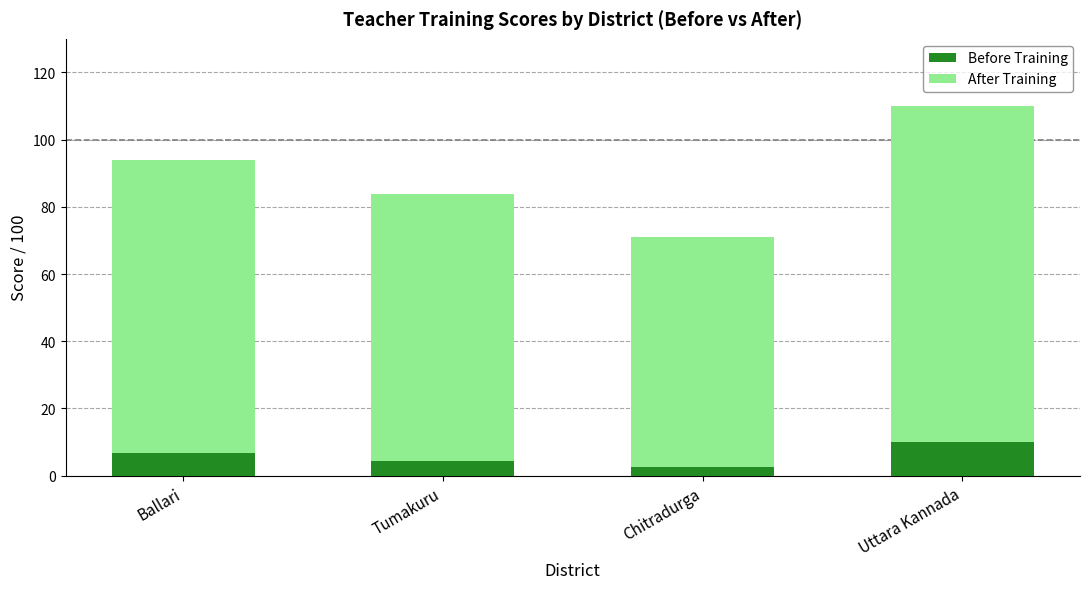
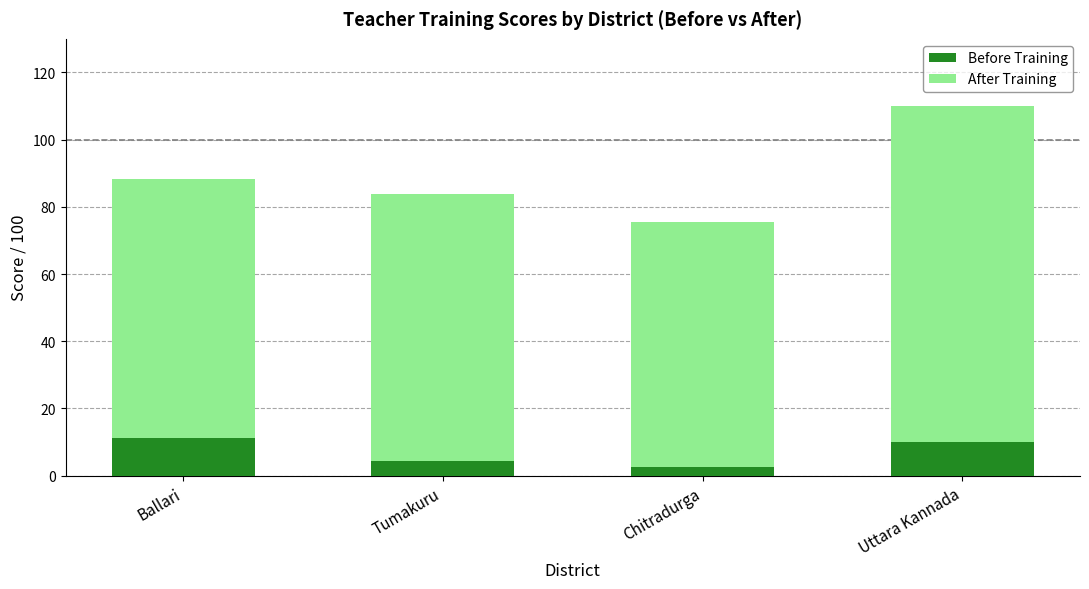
Before Training, Ballari: 7 -> 11
After Training, Ballari: 87 -> 77
After Training, Chitradurga: 68 -> 73
